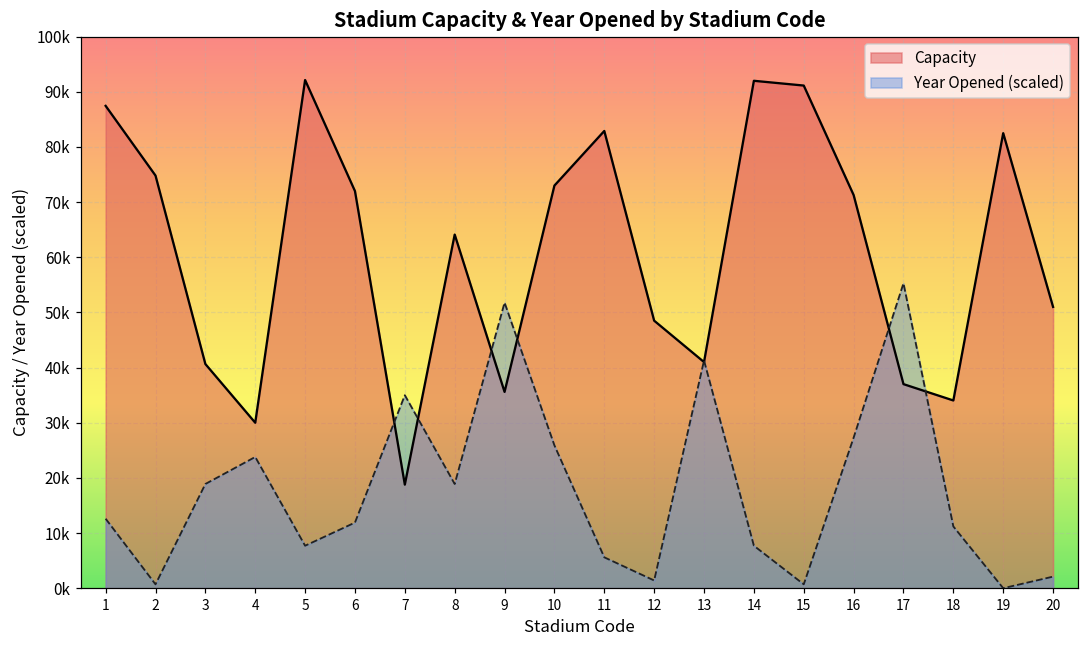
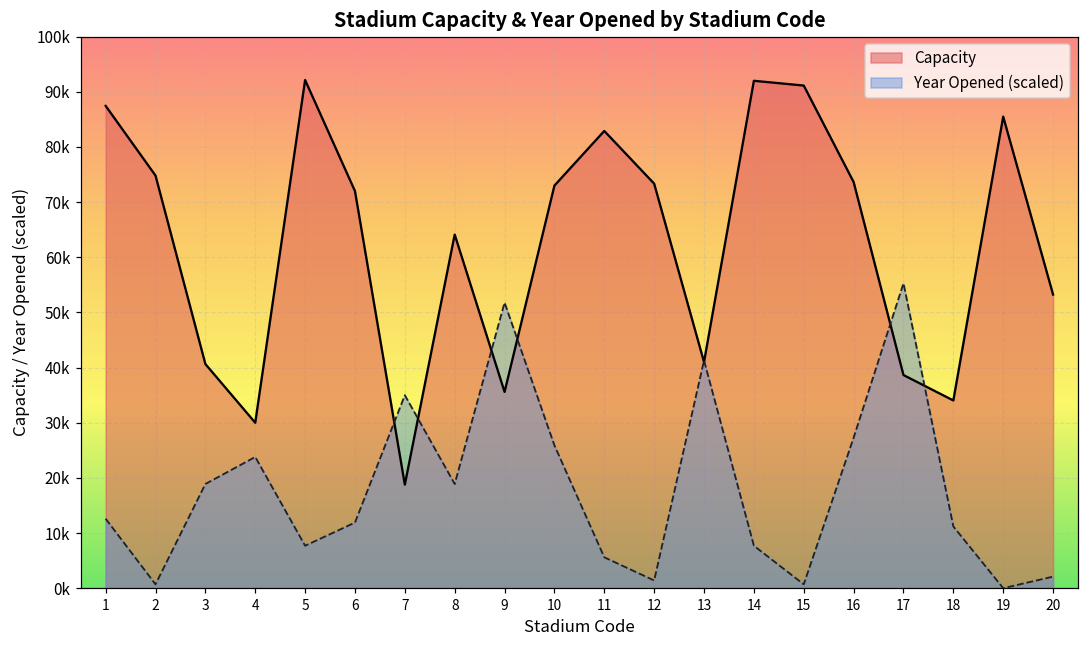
Capacity, 12: 49000 -> 73000
Capacity, 16: 71000 -> 74000
Capacity, 17: 37000 -> 39000
Capacity, 19: 83000 -> 86000
Capacity, 20: 51000 -> 53000
